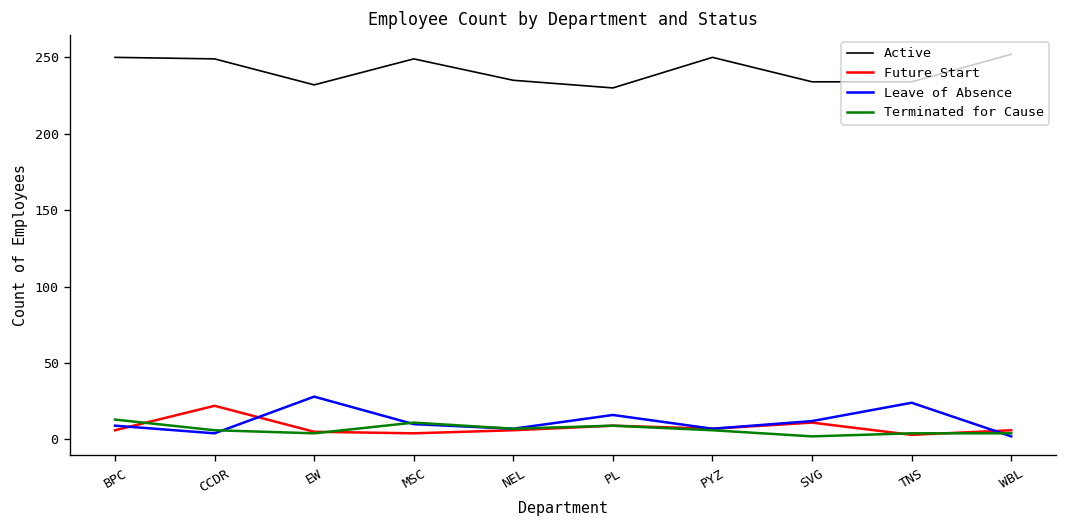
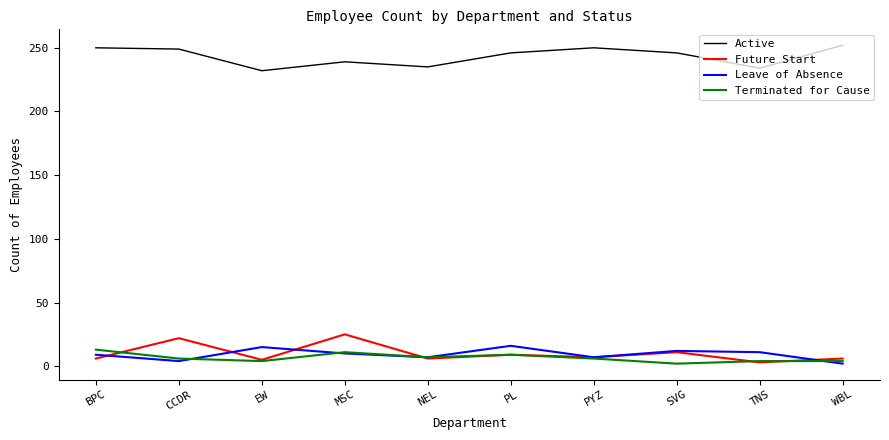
Leave of Absence, EW: 28 -> 15
Active, MSC: 249 -> 239
Future Start, MSC: 4 -> 25
Active, PL: 230 -> 246
Active, SVG: 234 -> 246
Leave of Absence, TNS: 24 -> 11
